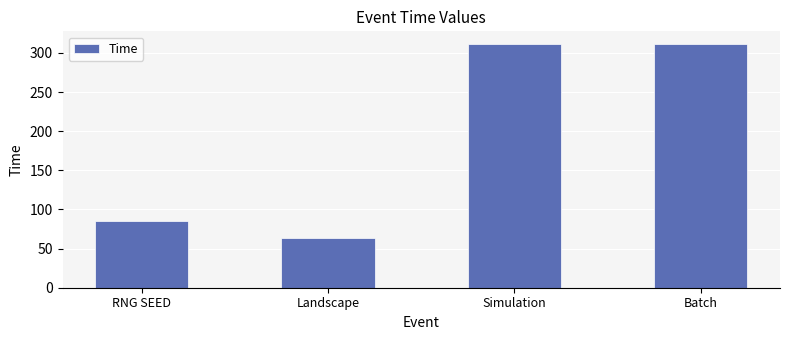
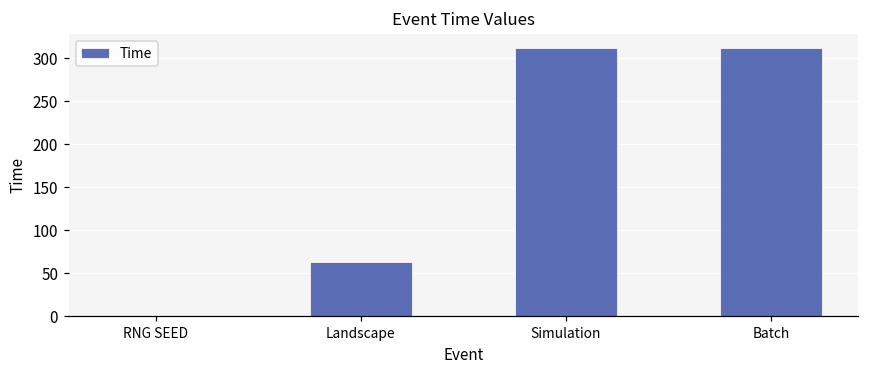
RNG SEED: 90 -> 0
